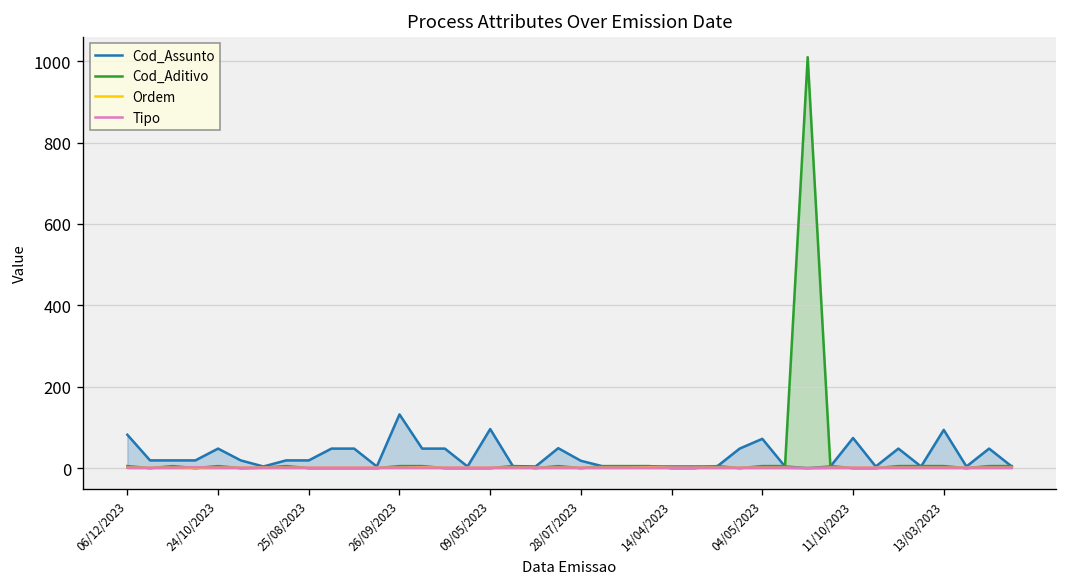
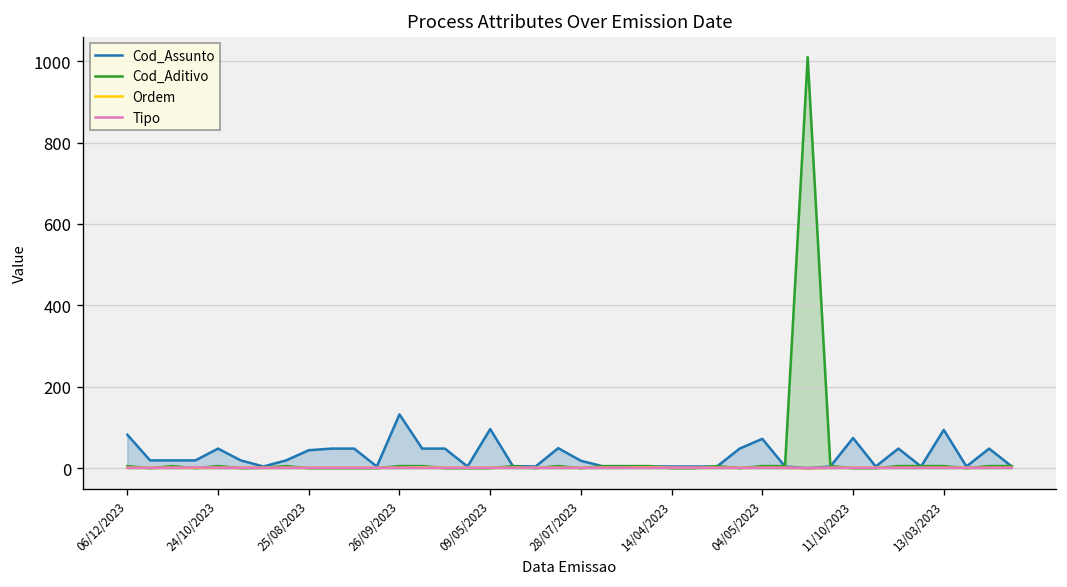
Cod_Assunto, 25/08/2023: 20 -> 40
